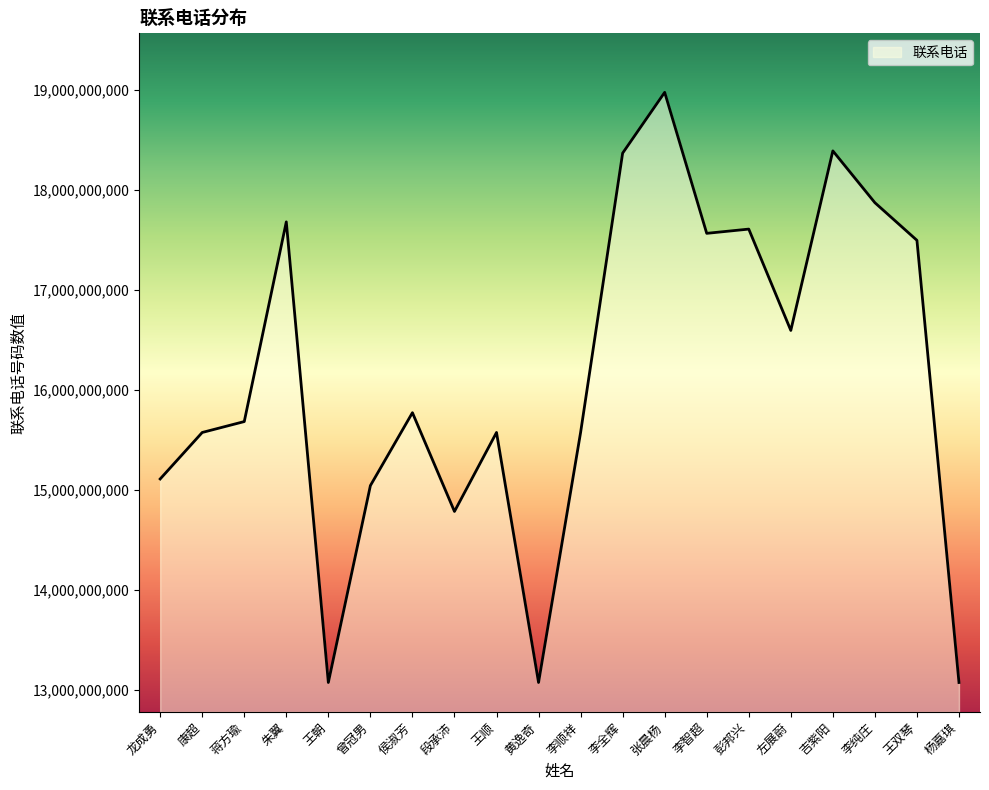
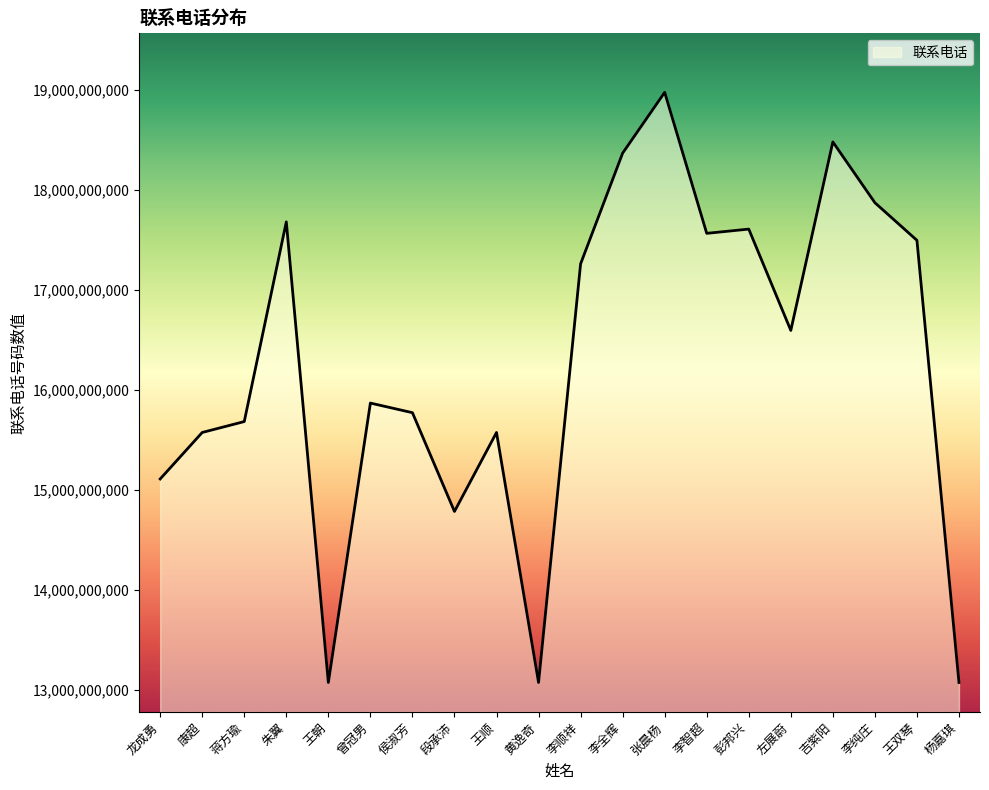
曾冠男: 15,040,000,000 -> 15,870,000,000
李顺祥: 15,580,000,000 -> 17,260,000,000
吉紫阳: 18,390,000,000 -> 18,480,000,000
